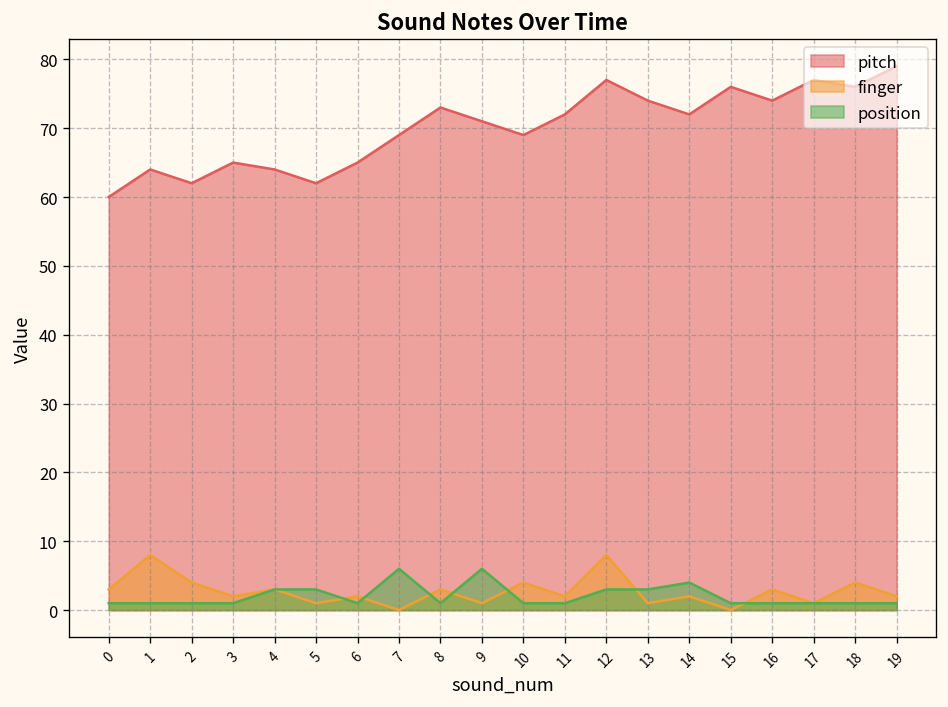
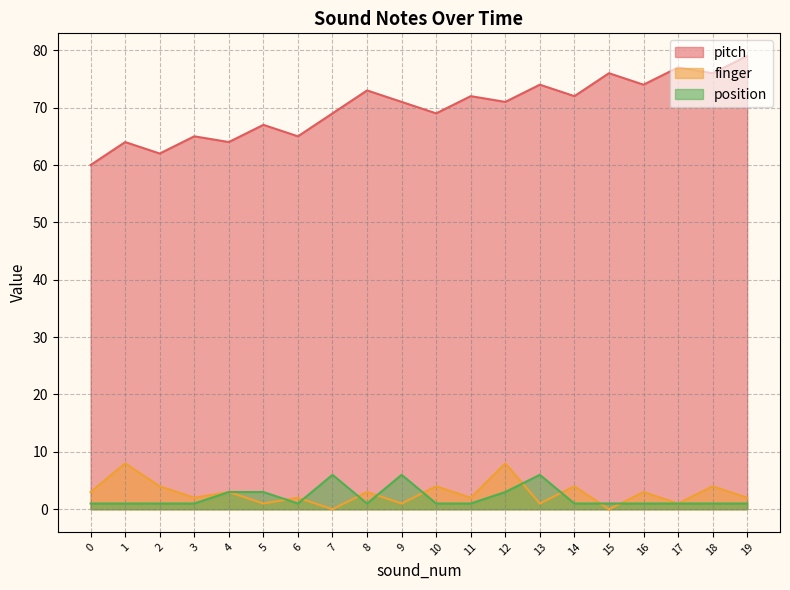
pitch, 5: 62 -> 67
pitch, 12: 77 -> 71
position, 13: 3 -> 6
finger, 14: 2 -> 4
position, 14: 4 -> 1
